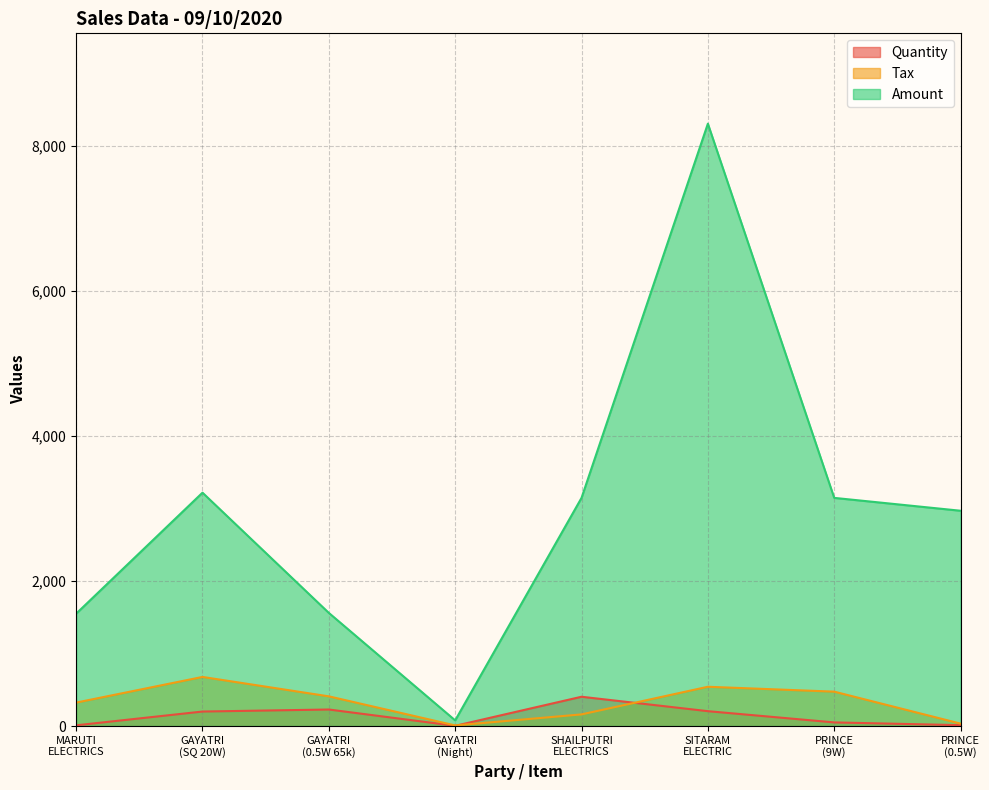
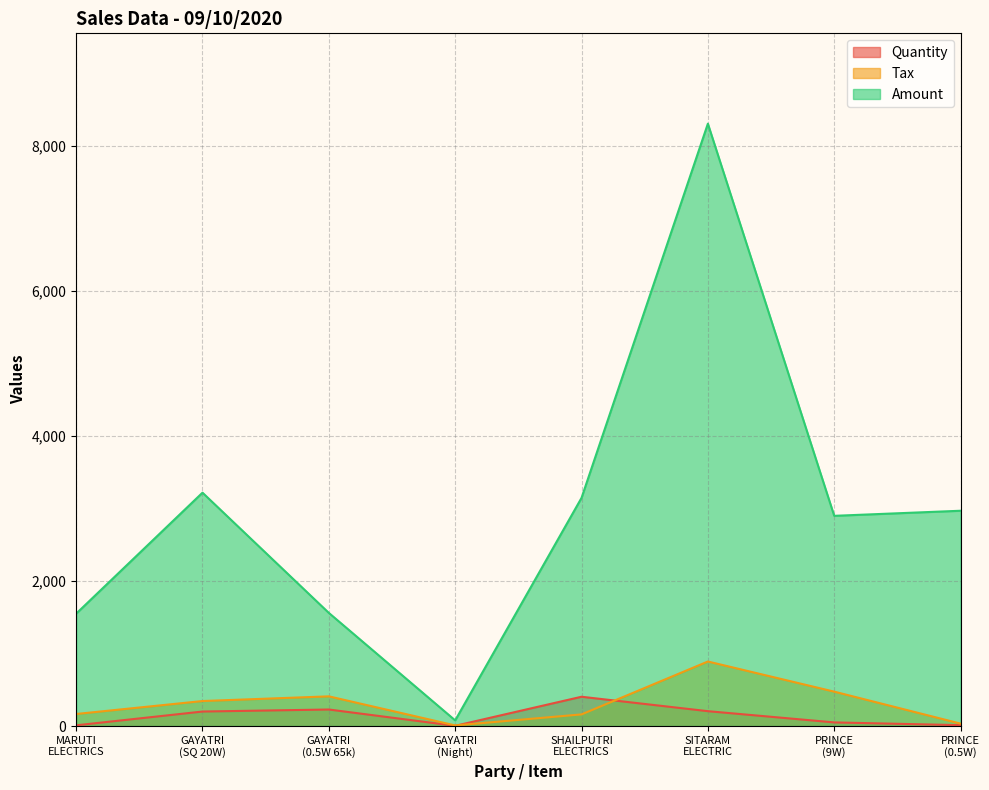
Tax, MARUTI ELECTRICS: 300 -> 200
Tax, GAYATRI (SQ 20W): 700 -> 300
Tax, SITARAM ELECTRIC: 500 -> 900
Amount, PRINCE (9W): 3,100 -> 2,900
